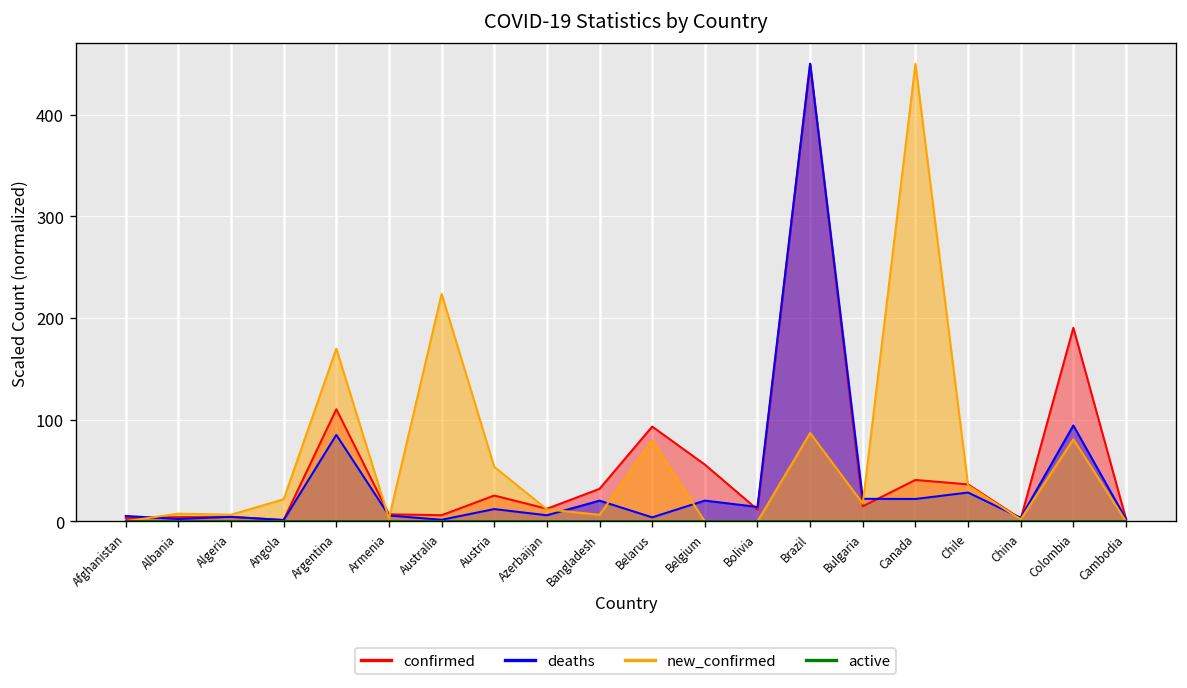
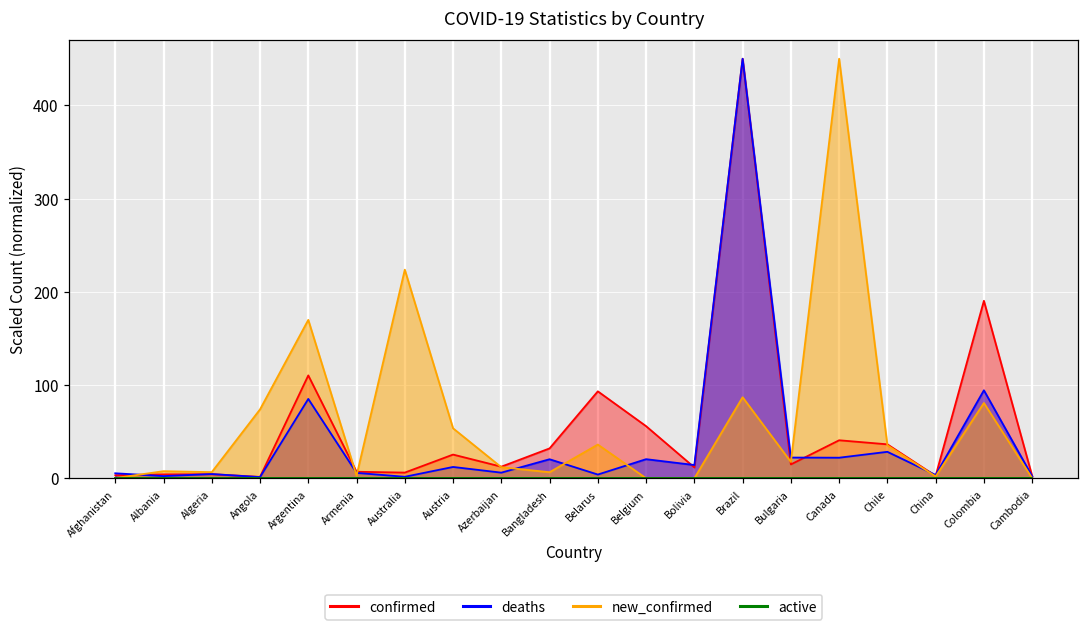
new_confirmed, Angola: 20 -> 70
new_confirmed, Belarus: 80 -> 40
